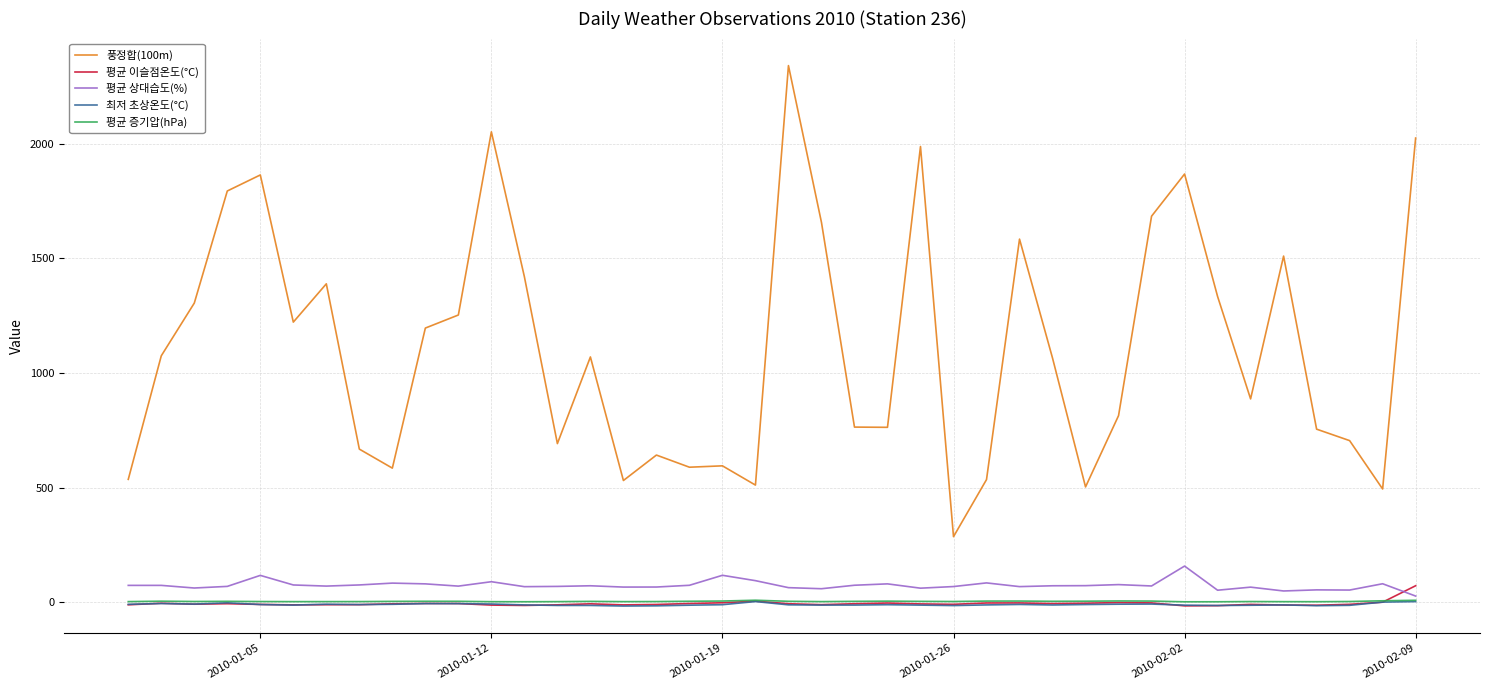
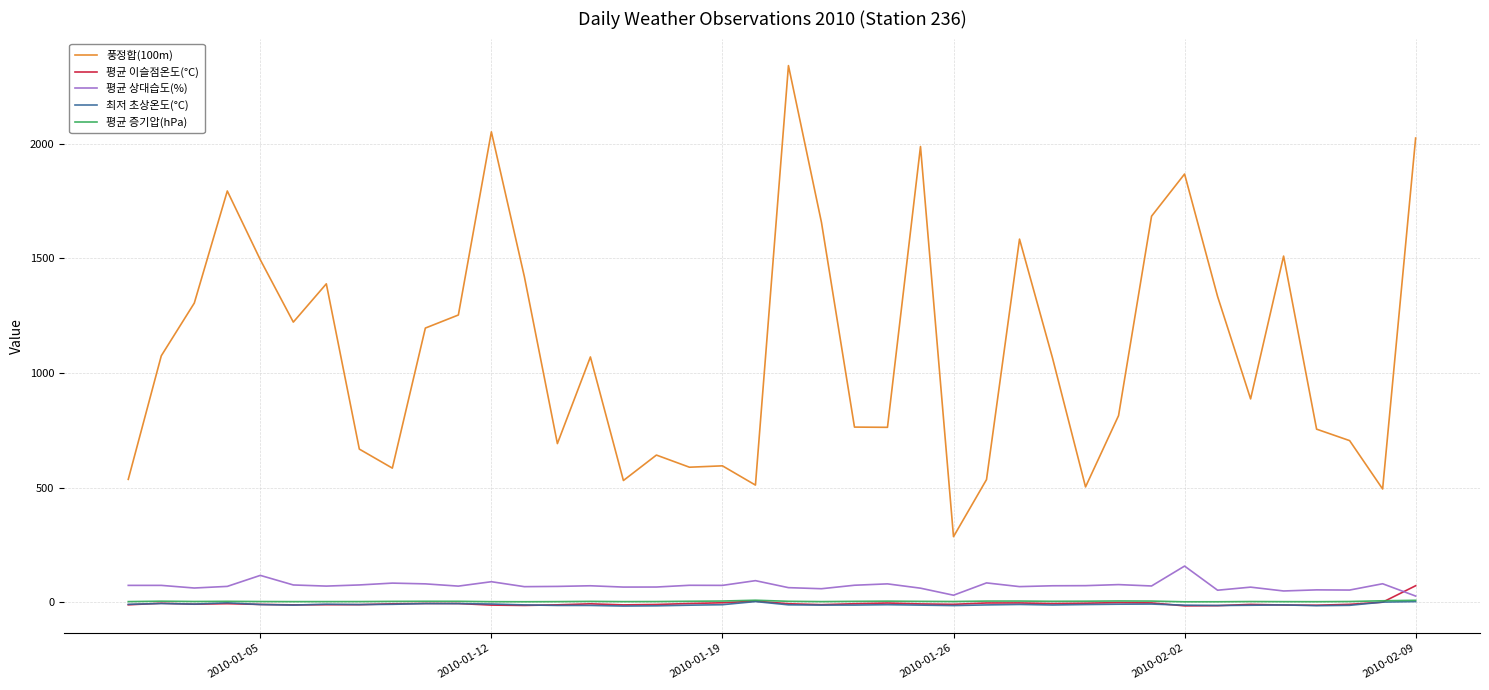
풍정합(100m), 2010-01-05: 1860 -> 1490
평균 상대습도(%), 2010-01-19: 120 -> 70
평균 상대습도(%), 2010-01-26: 70 -> 30
